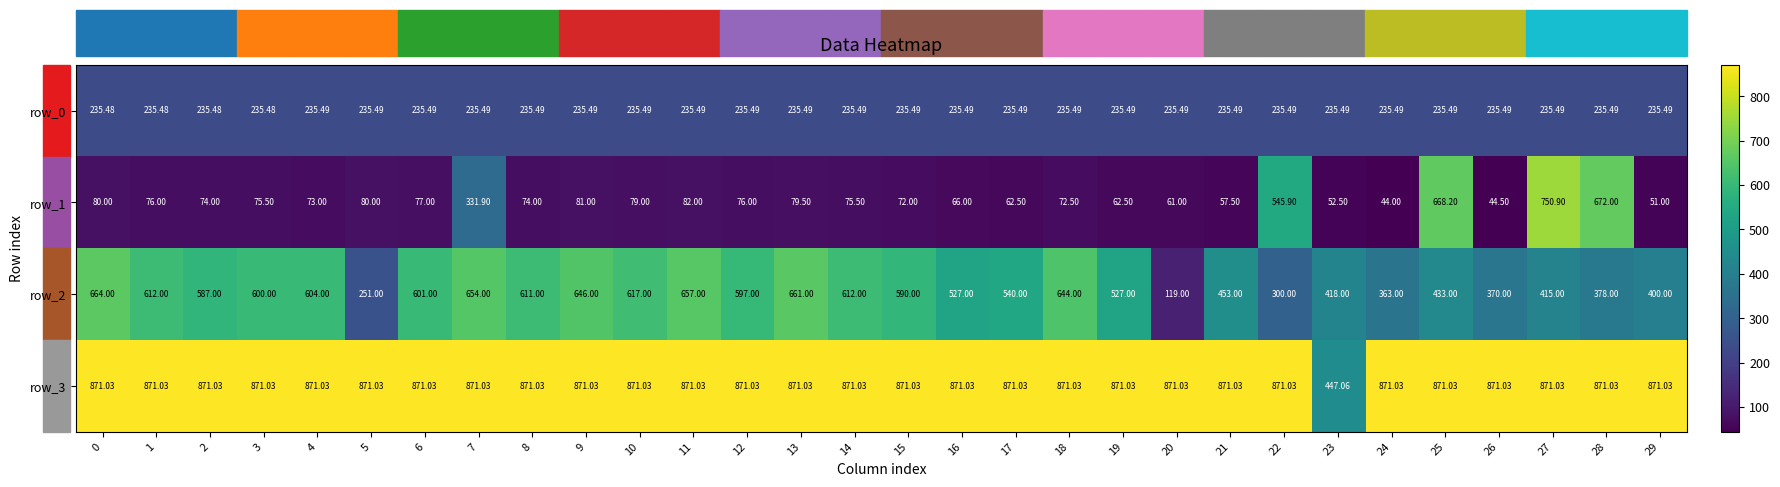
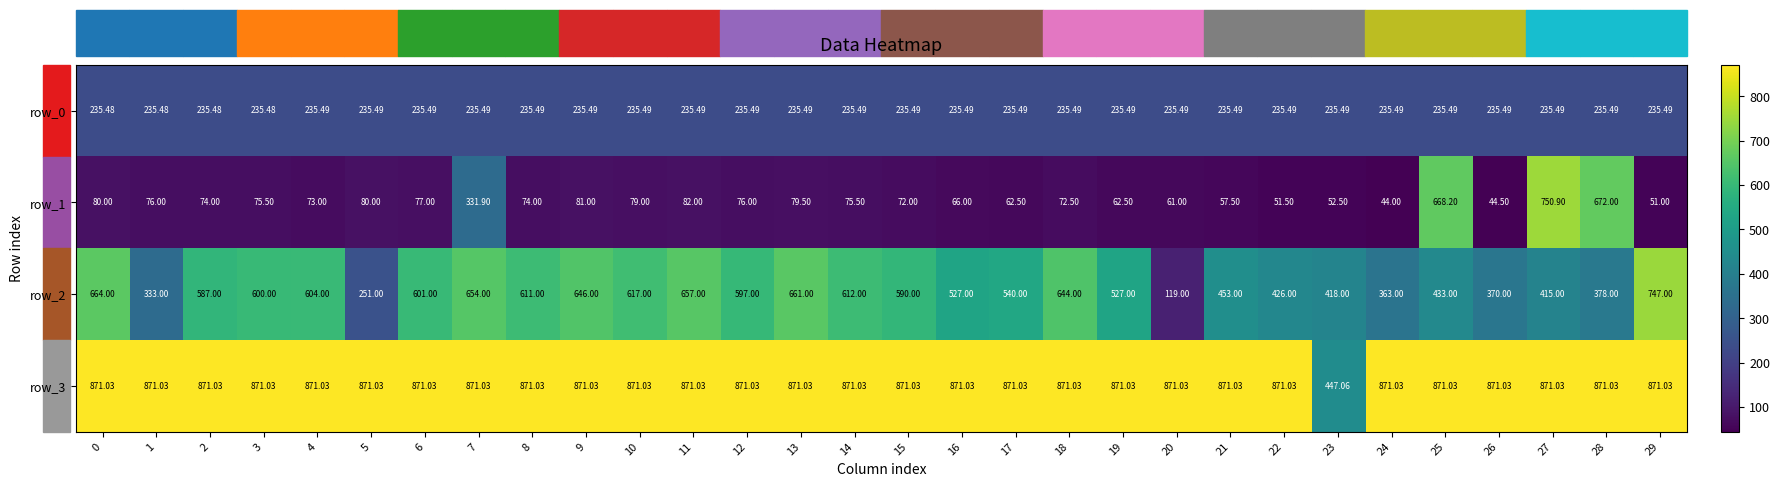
row_1, 22: 545.90 -> 51.50
row_2, 1: 612.00 -> 333.00
row_2, 22: 300.00 -> 426.00
row_2, 29: 400.00 -> 747.00
